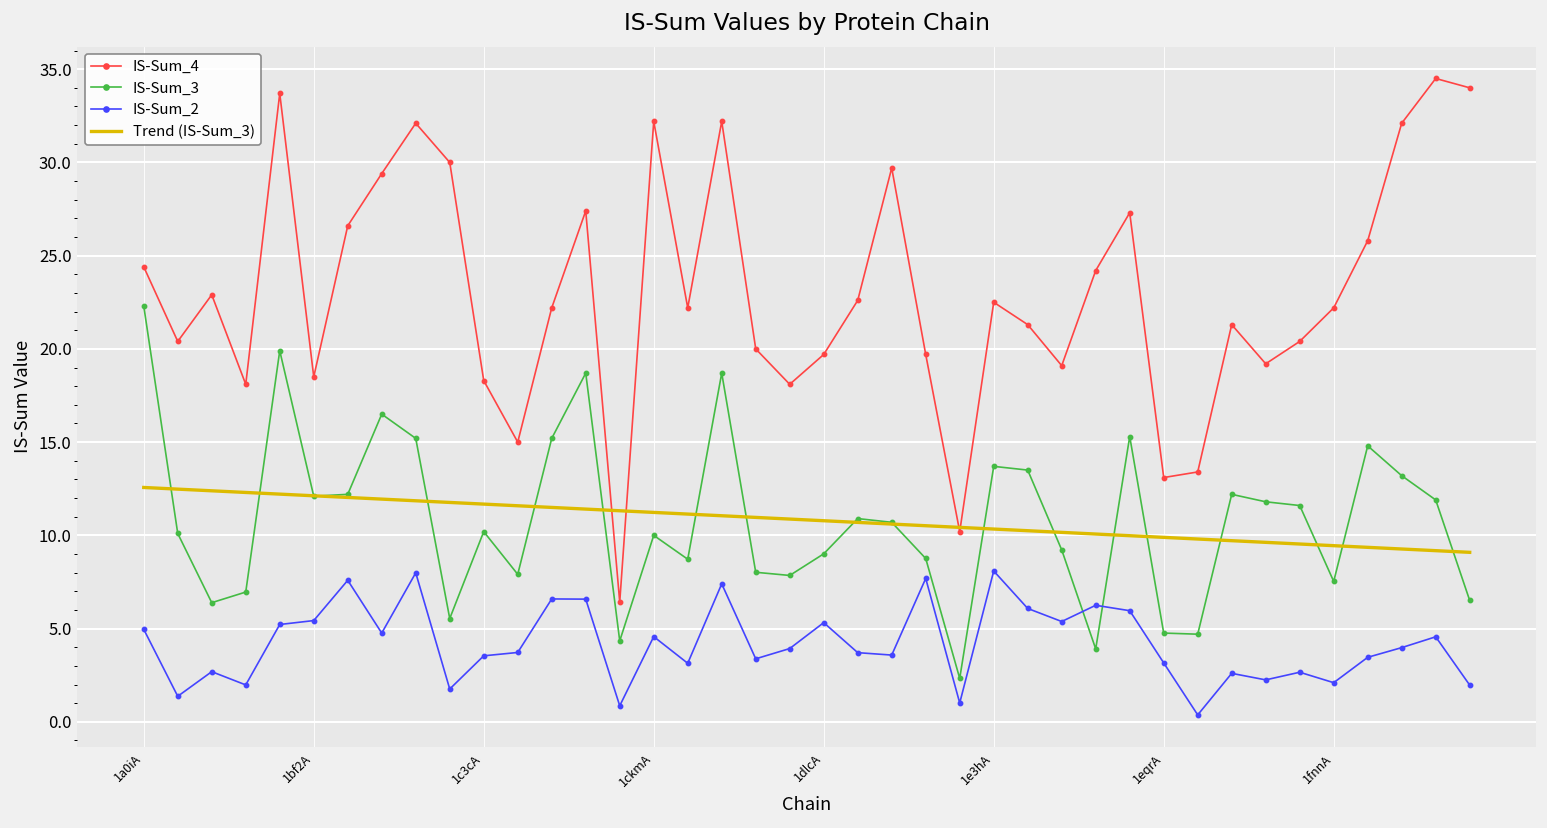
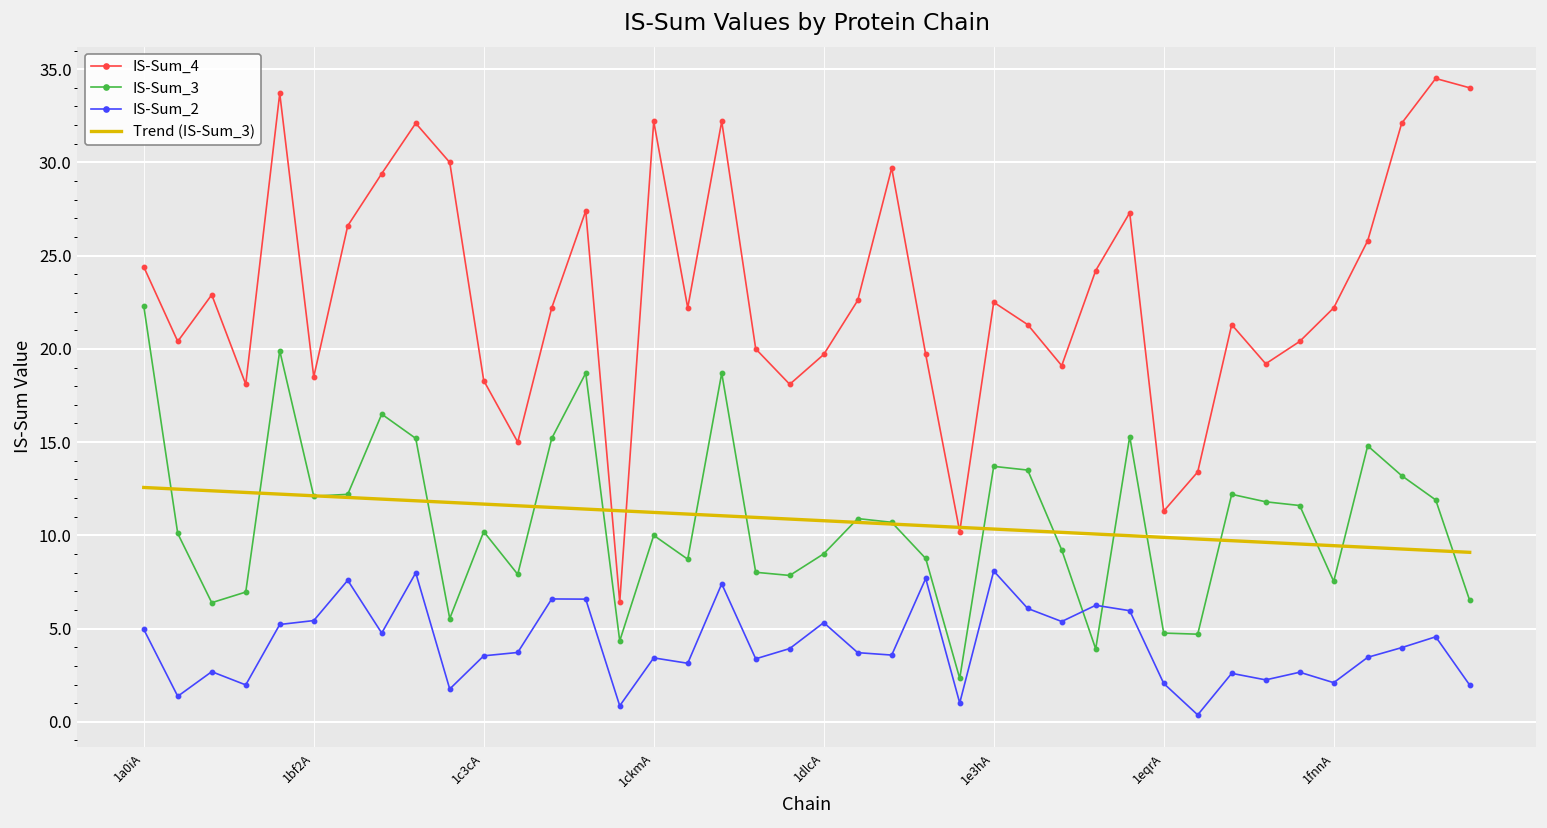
IS-Sum_2, 1ckmA: 4.6 -> 3.4
IS-Sum_4, 1eqrA: 13.1 -> 11.3
IS-Sum_2, 1eqrA: 3.2 -> 2.1
